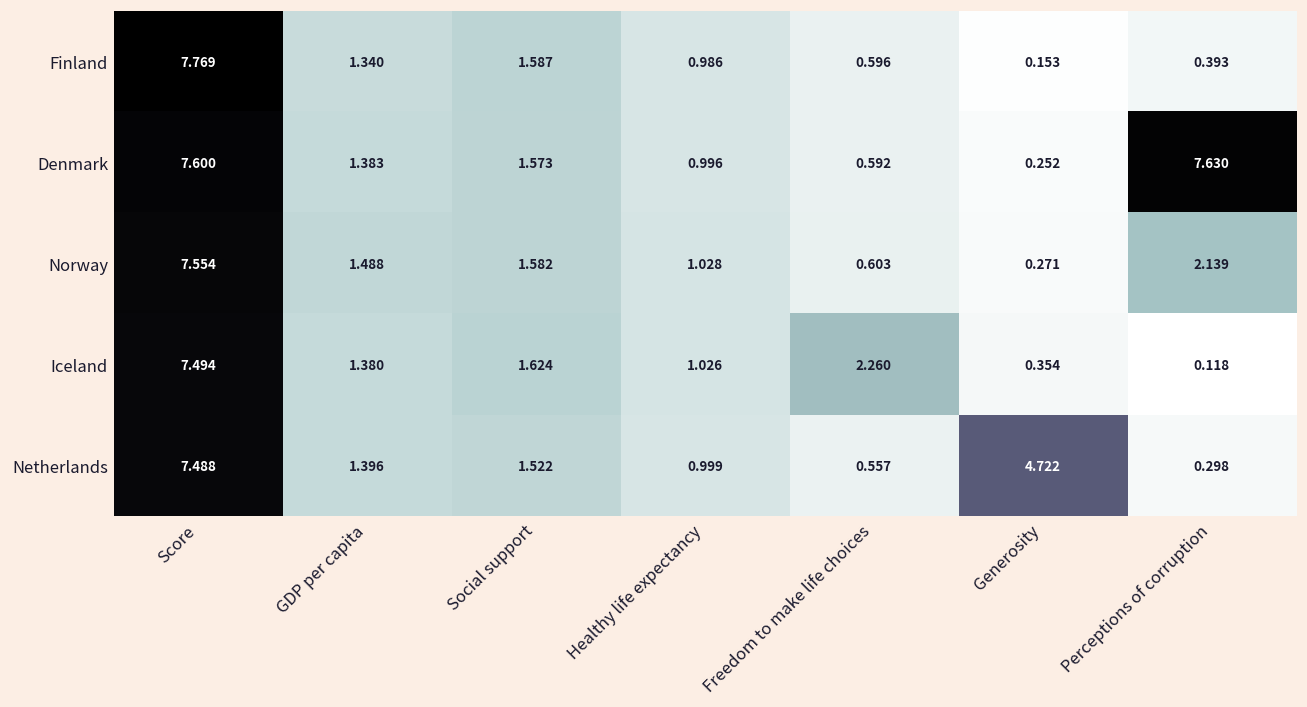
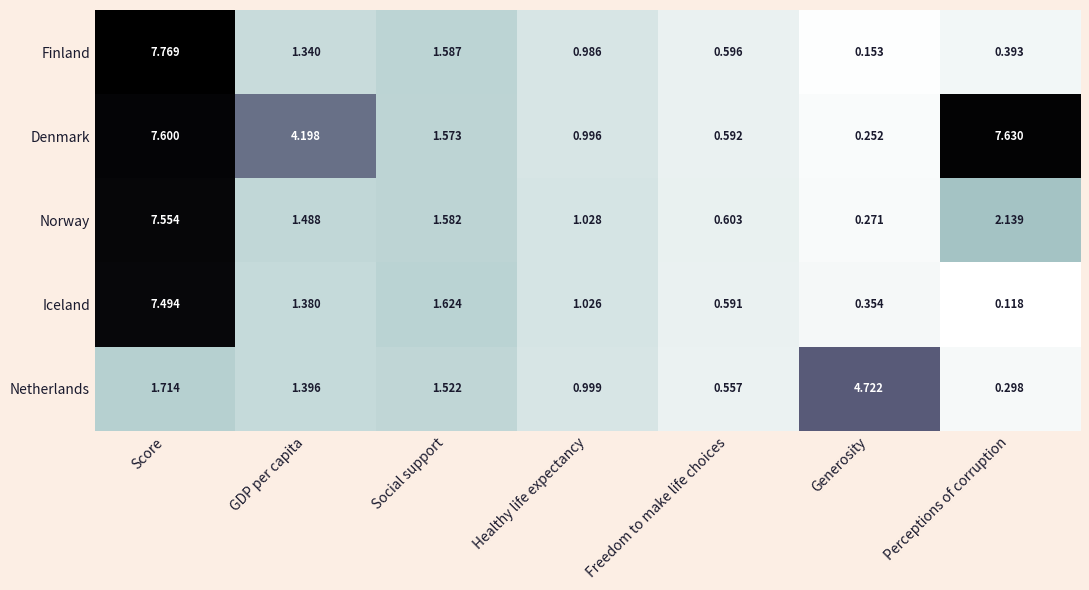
Denmark, GDP per capita: 1.383 -> 4.198
Iceland, Freedom to make life choices: 2.260 -> 0.591
Netherlands, Score: 7.488 -> 1.714
